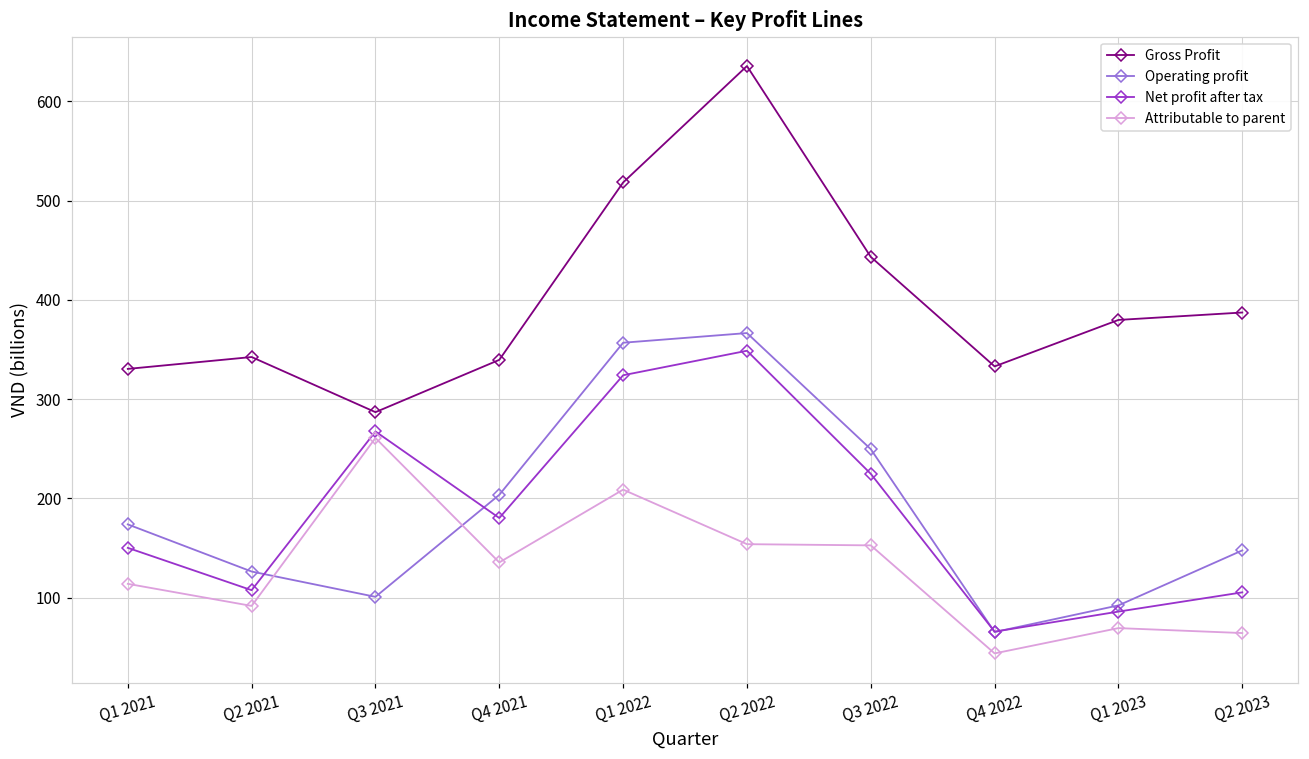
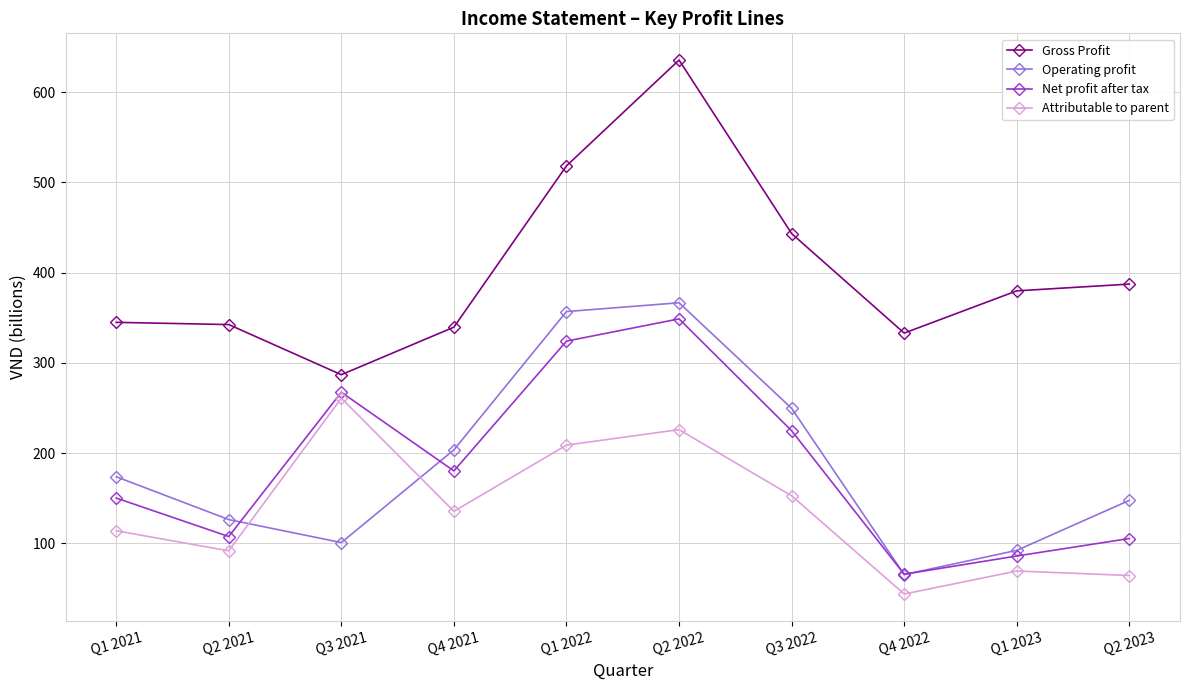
Gross Profit, Q1 2021: 330 -> 340
Attributable to parent, Q2 2022: 150 -> 230
